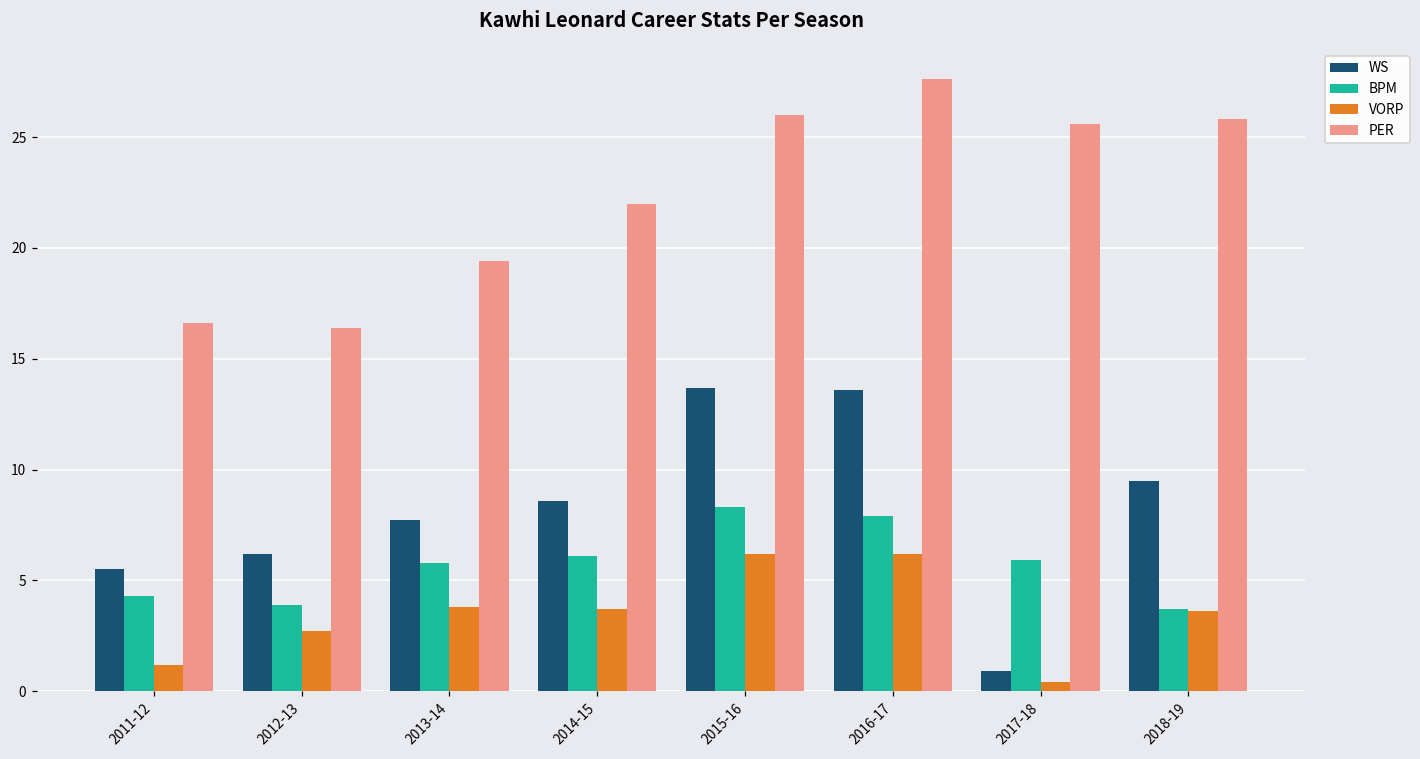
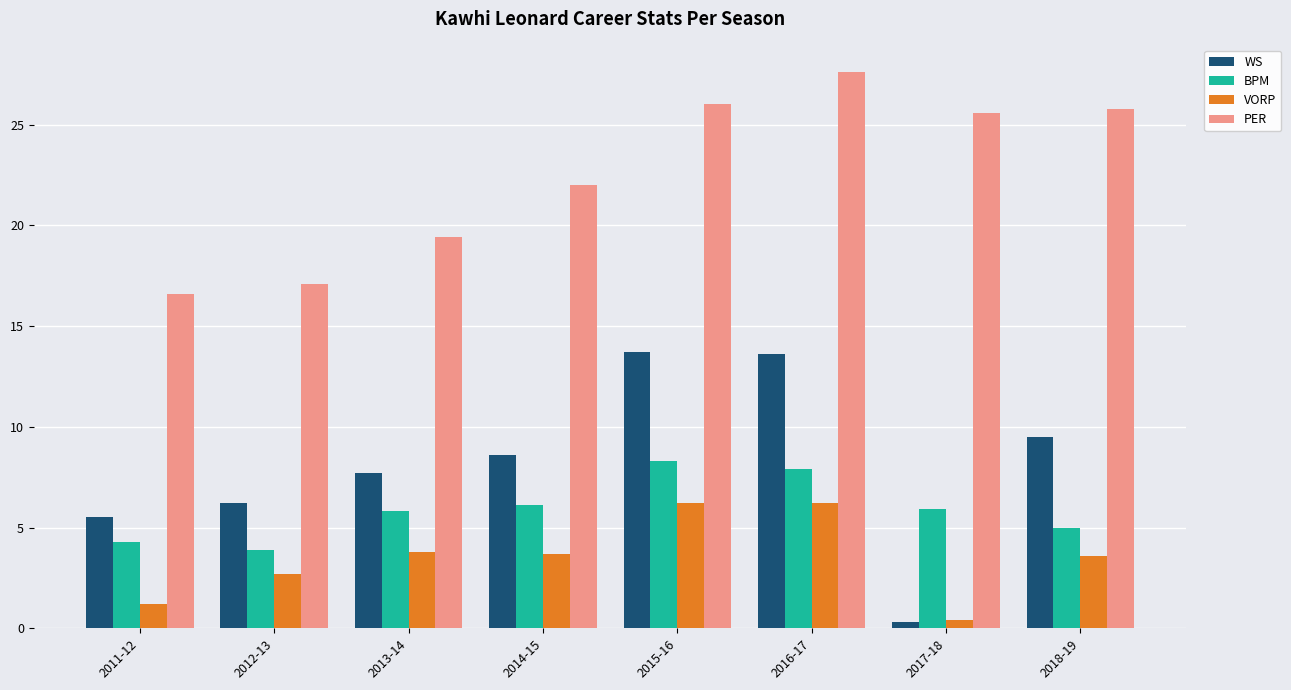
PER, 2012-13: 16.4 -> 17.1
WS, 2017-18: 0.9 -> 0.3
BPM, 2018-19: 3.7 -> 5.0
